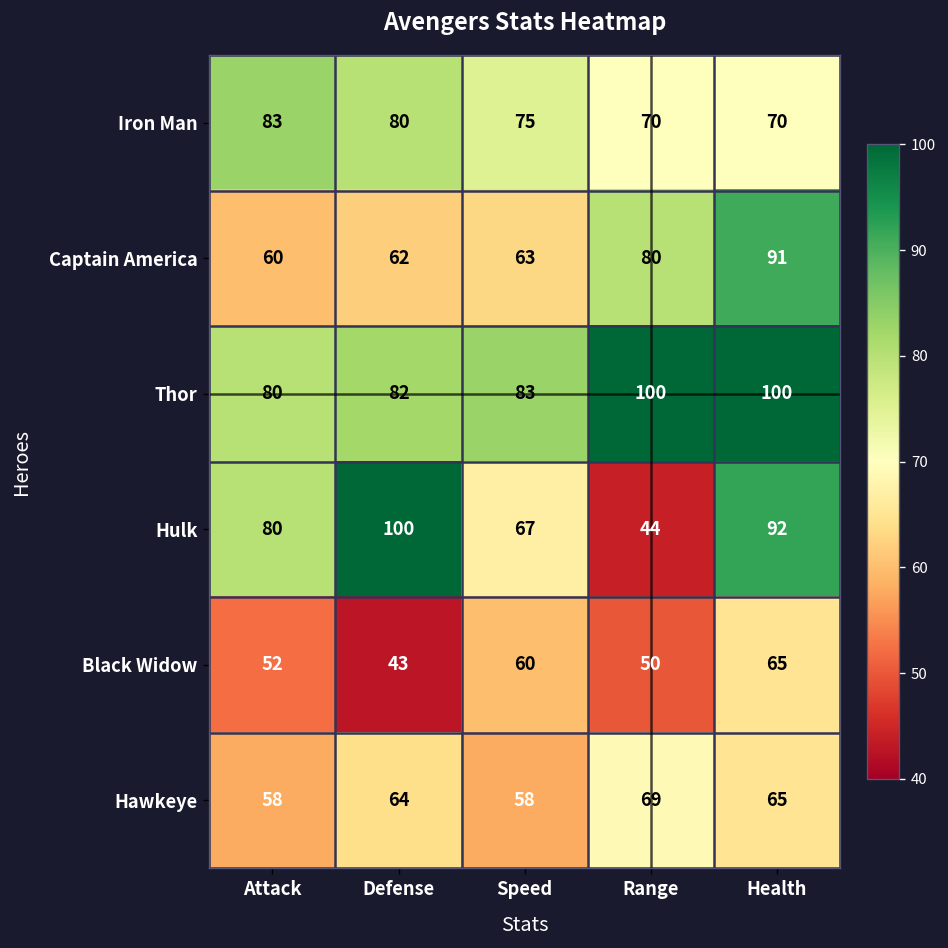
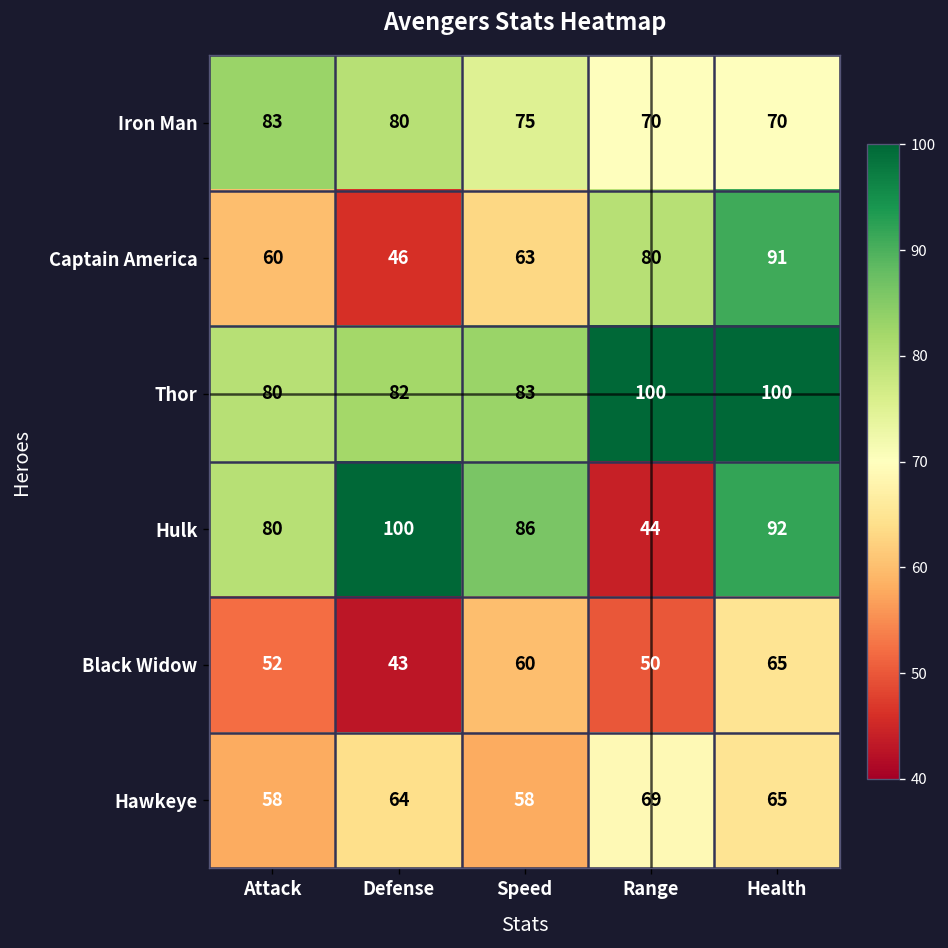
Captain America, Defense: 62 -> 46
Hulk, Speed: 67 -> 86
